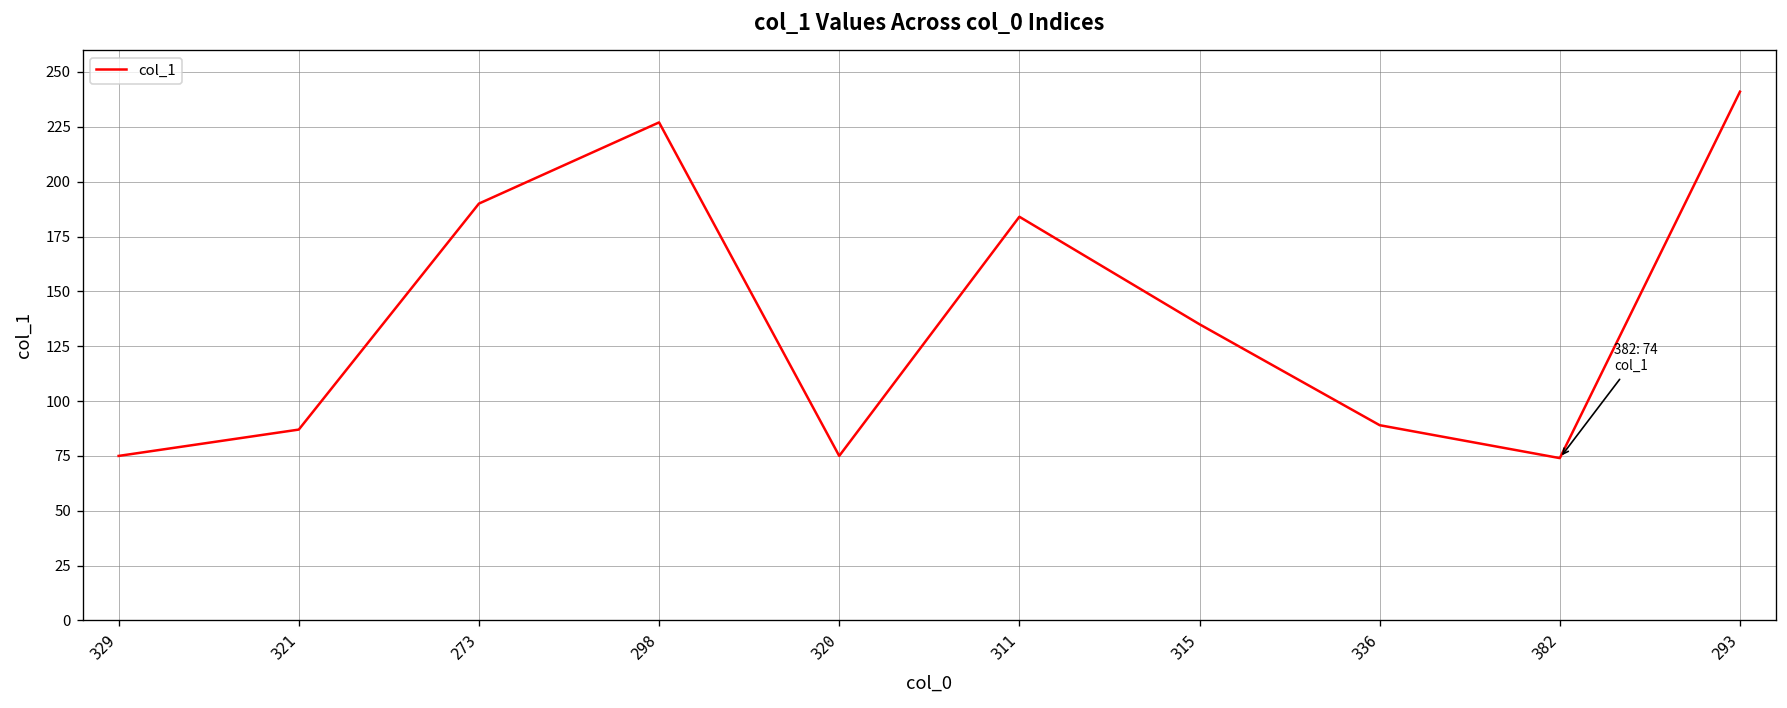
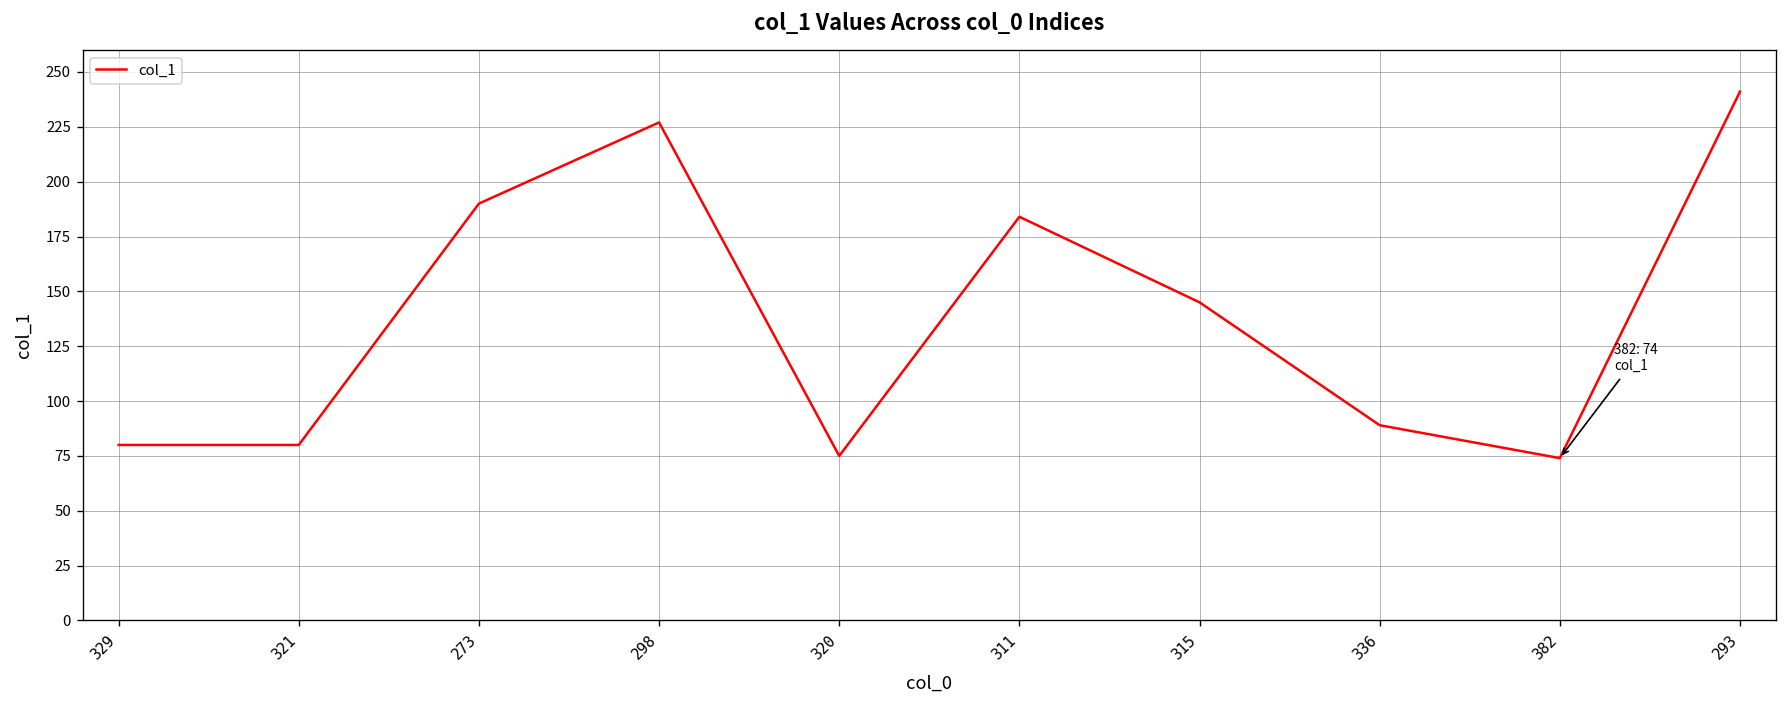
329: 75 -> 80
321: 87 -> 80
315: 135 -> 145
